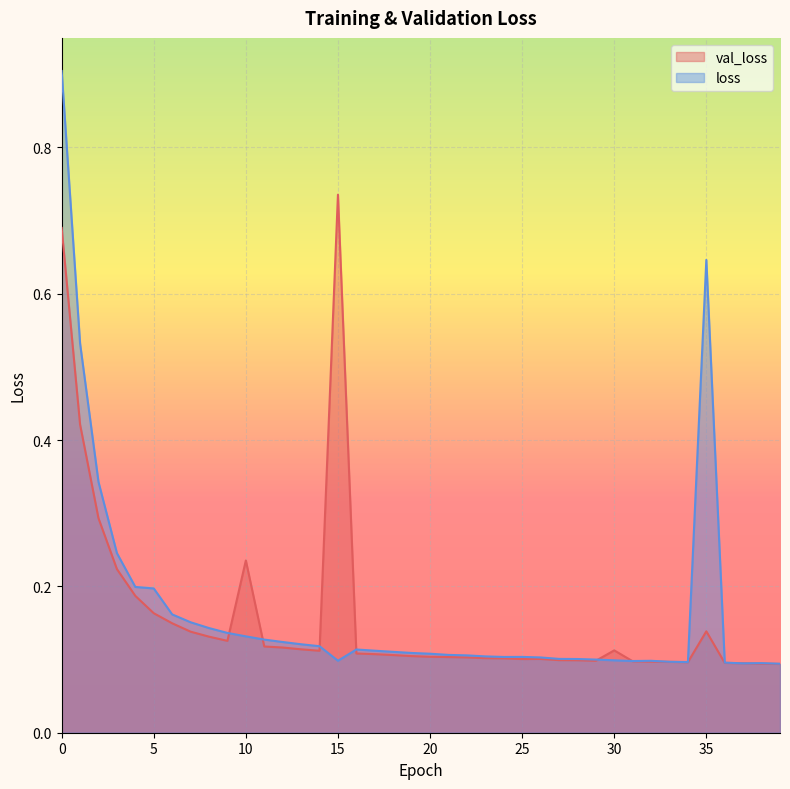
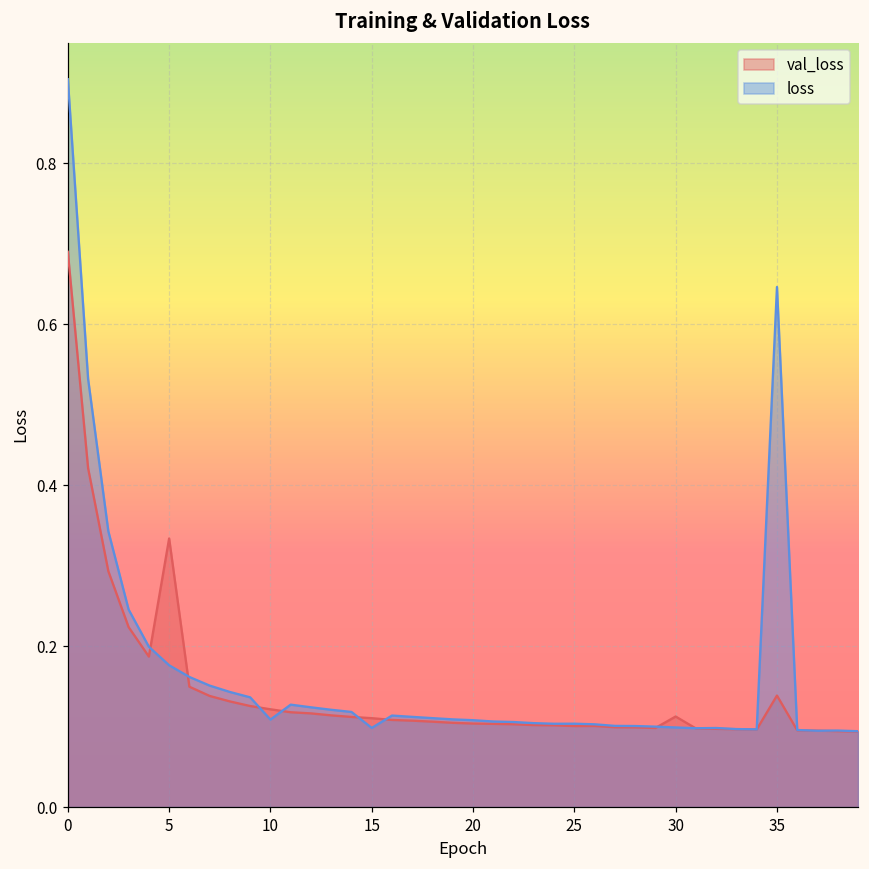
val_loss, 5: 0.16 -> 0.33
loss, 5: 0.20 -> 0.18
val_loss, 10: 0.24 -> 0.12
loss, 10: 0.13 -> 0.11
val_loss, 15: 0.74 -> 0.11
